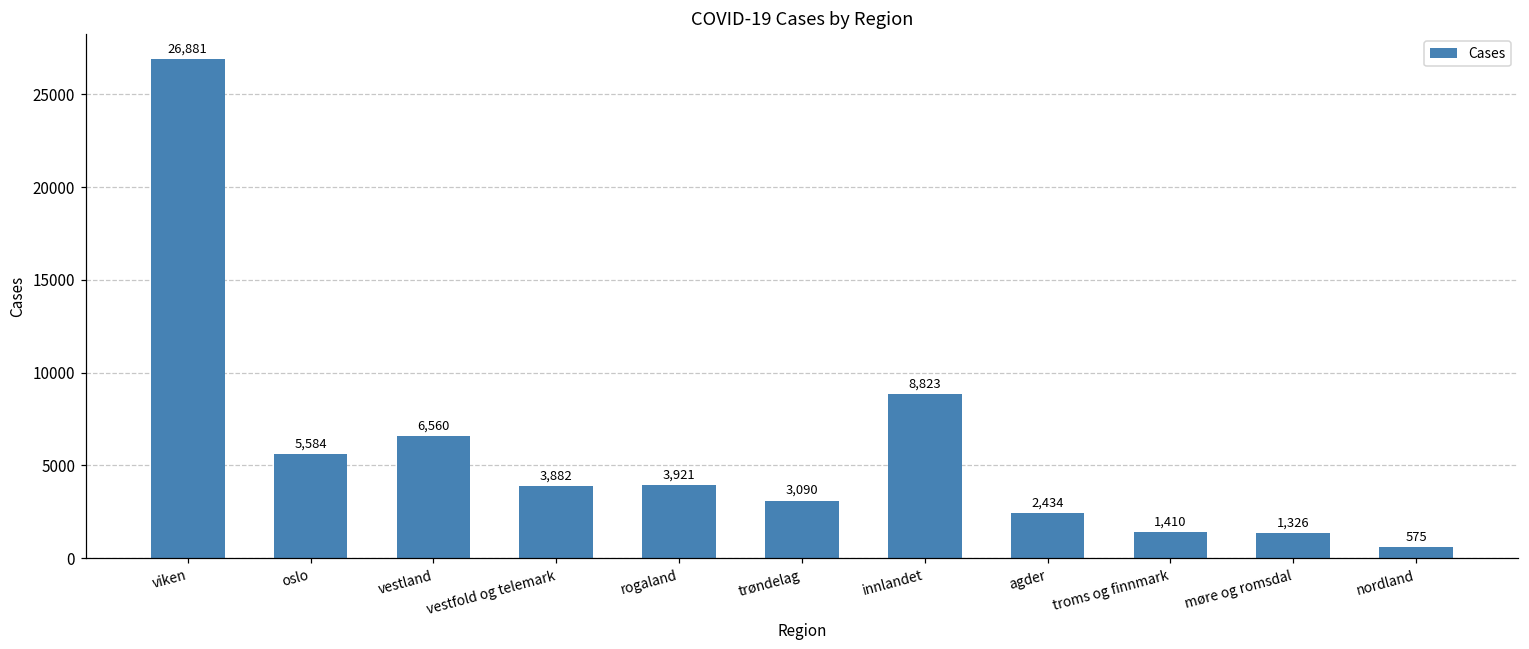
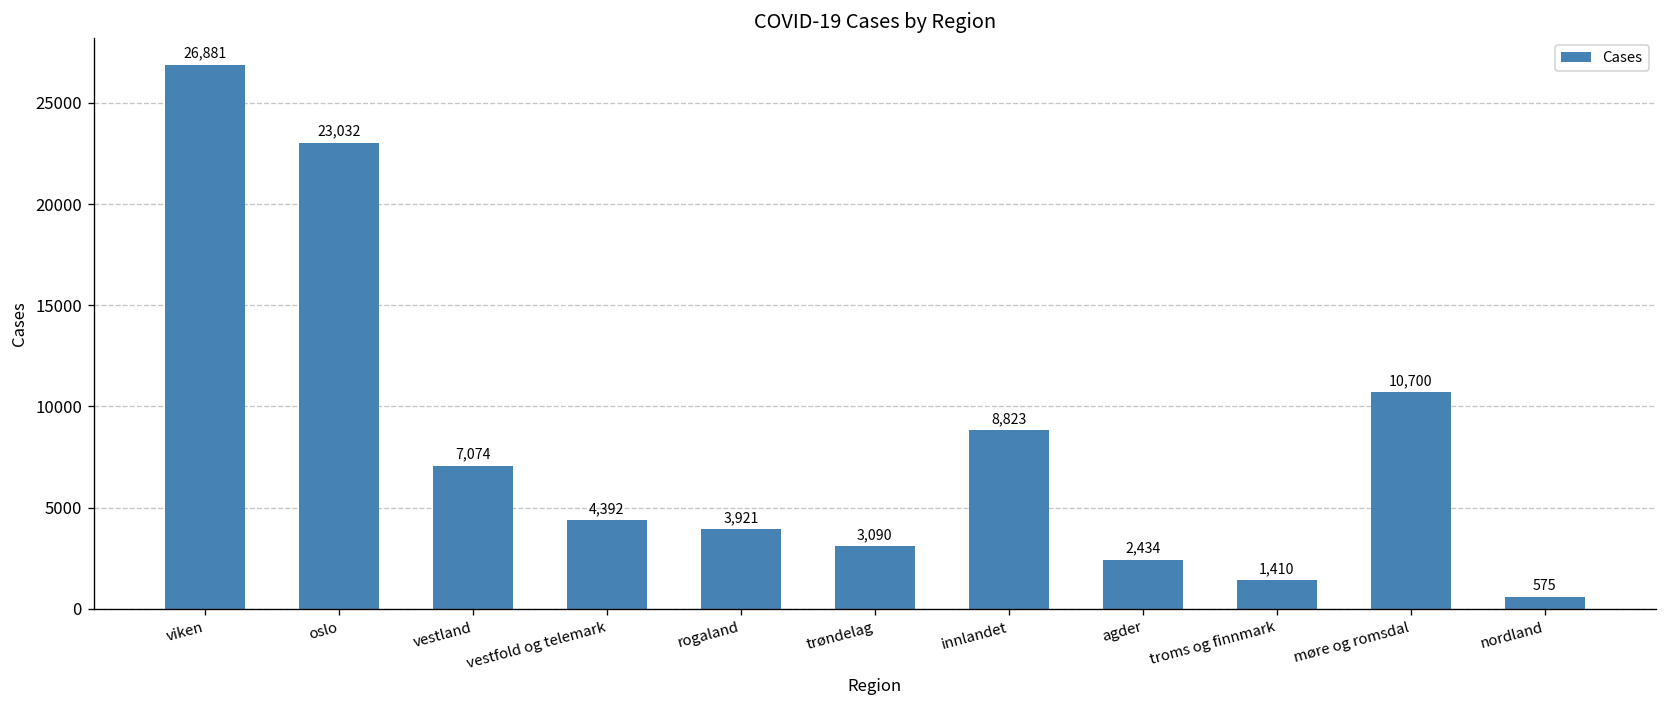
oslo: 5,584 -> 23,032
vestland: 6,560 -> 7,074
vestfold og telemark: 3,882 -> 4,392
møre og romsdal: 1,326 -> 10,700
